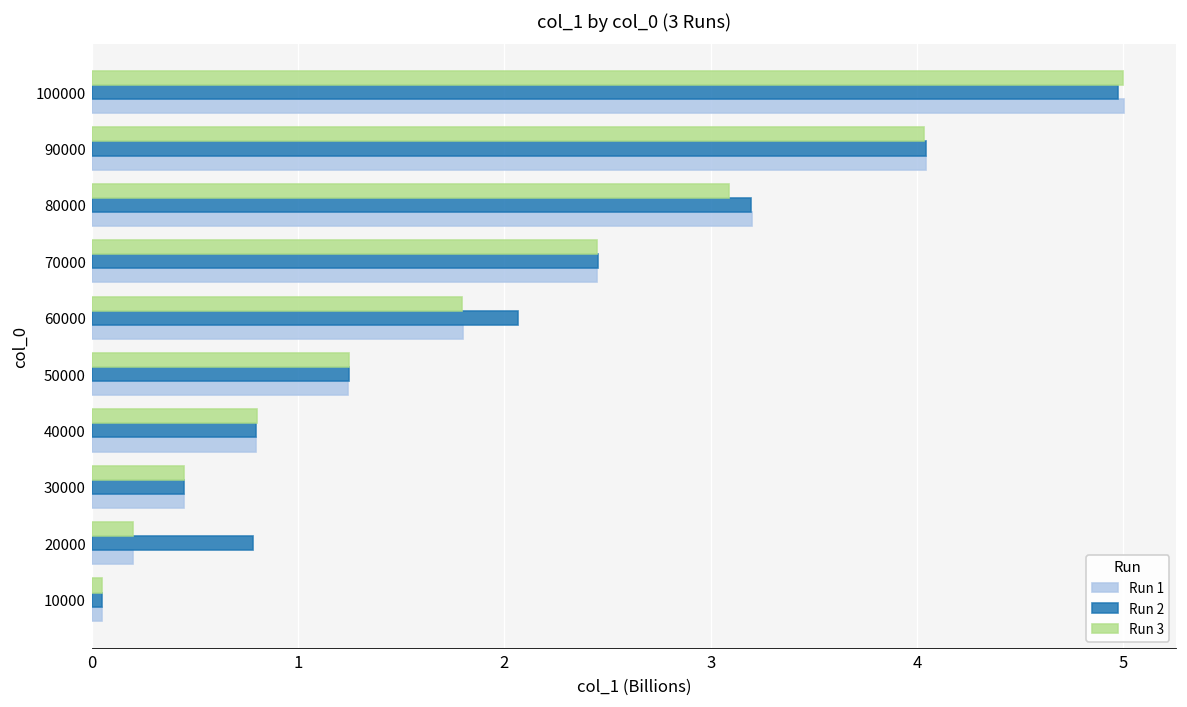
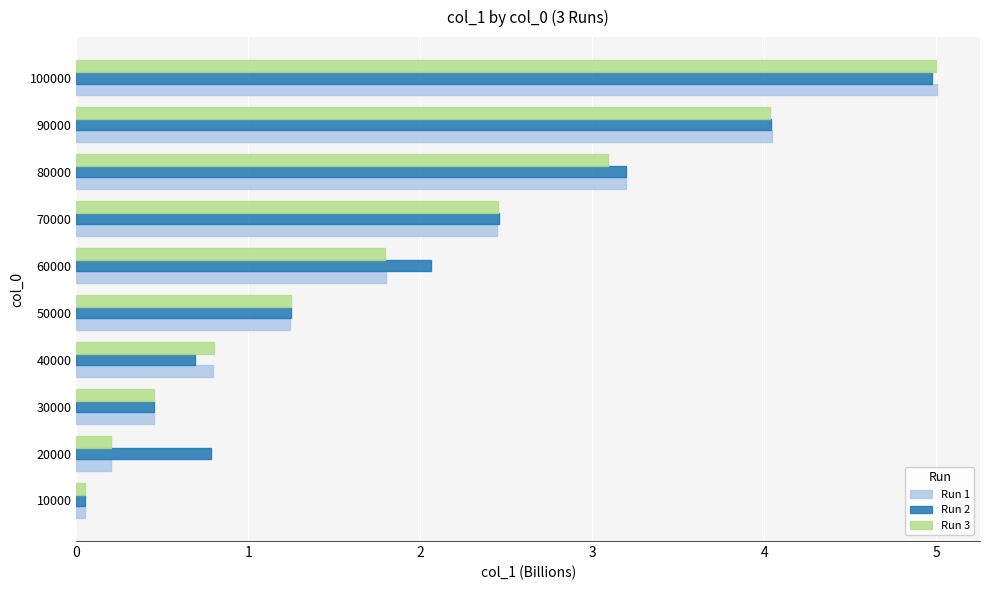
Run 2, 40000: 0.80 -> 0.69
